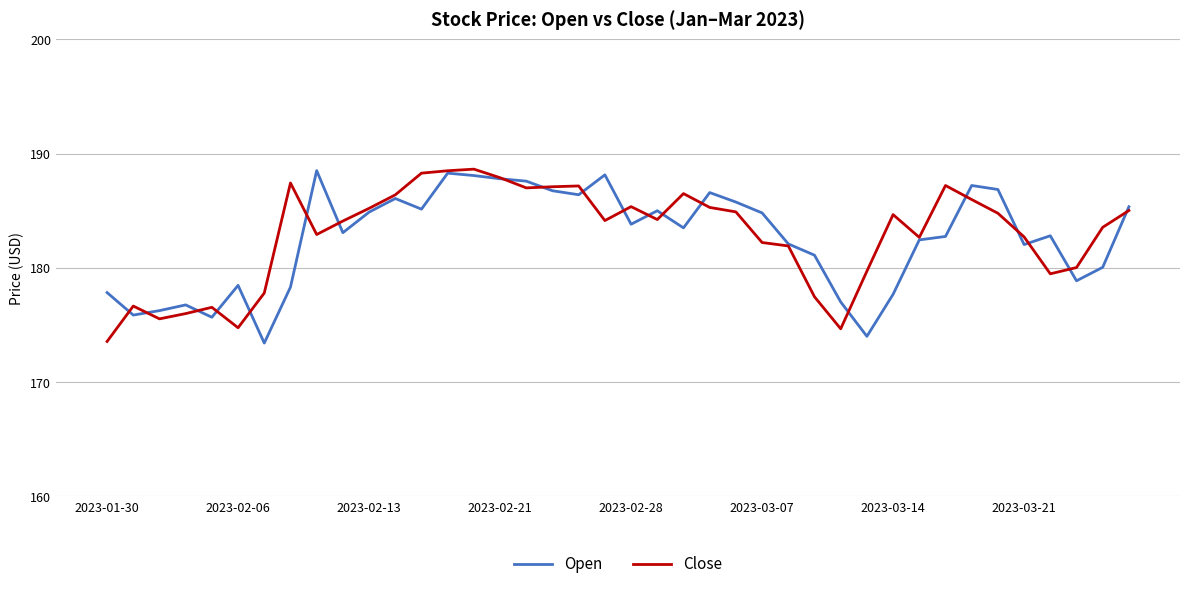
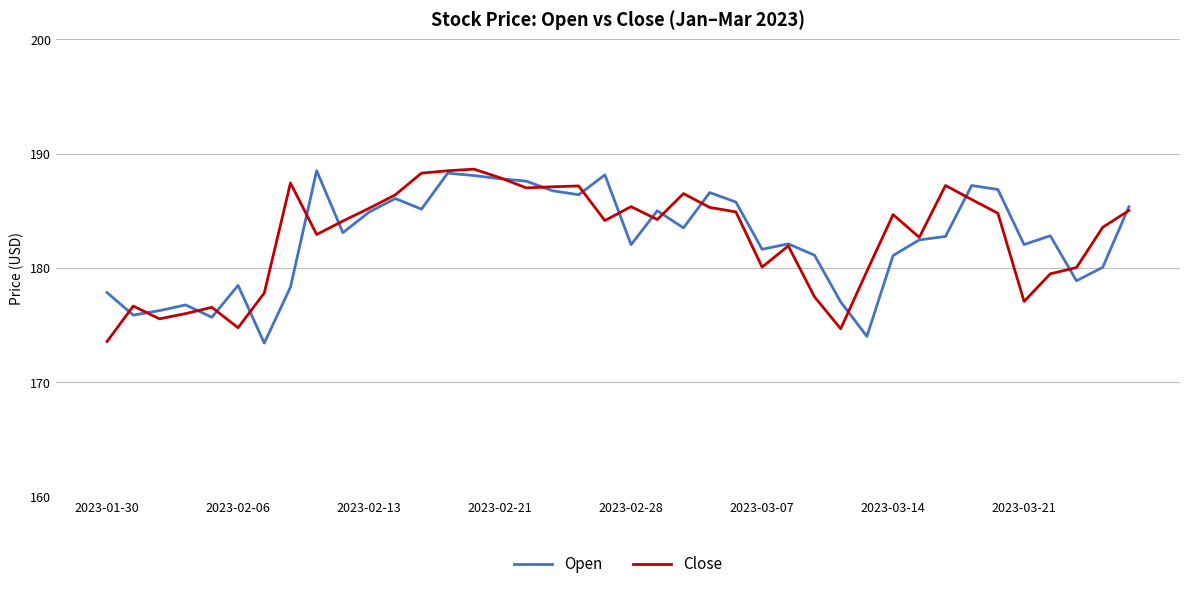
Open, 2023-02-28: 183.8 -> 182.0
Open, 2023-03-07: 184.8 -> 181.6
Close, 2023-03-07: 182.2 -> 180.1
Open, 2023-03-14: 177.7 -> 181.1
Close, 2023-03-21: 182.7 -> 177.1
